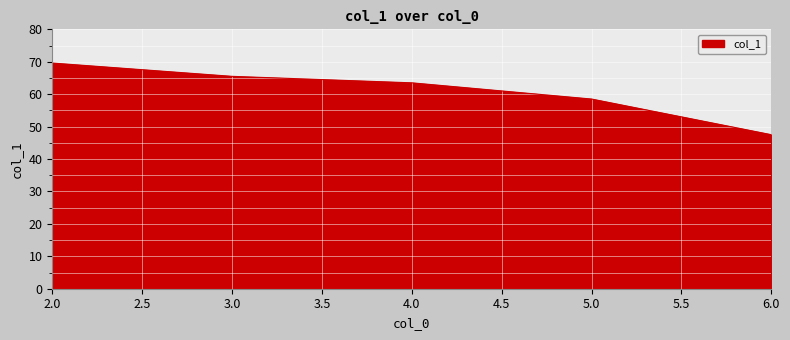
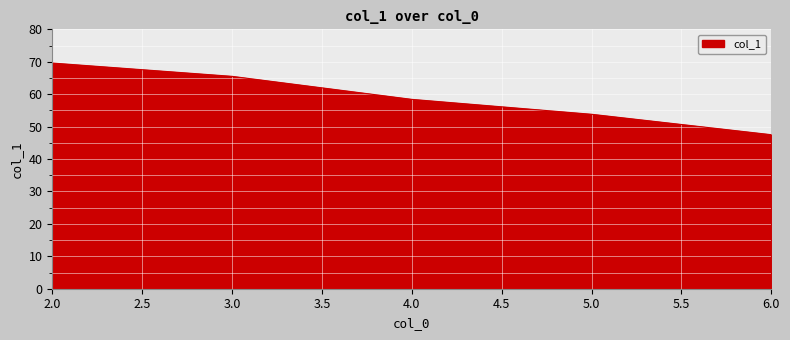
4.0: 64 -> 58
5.0: 59 -> 54
